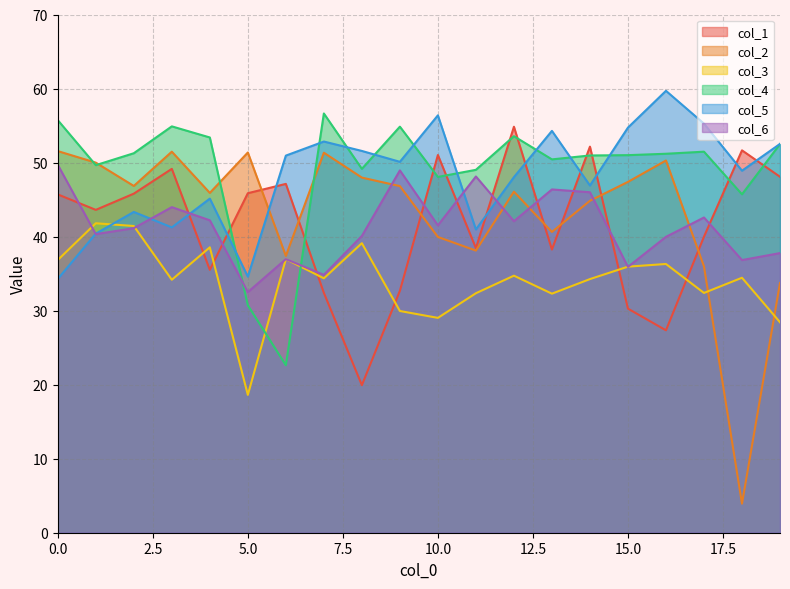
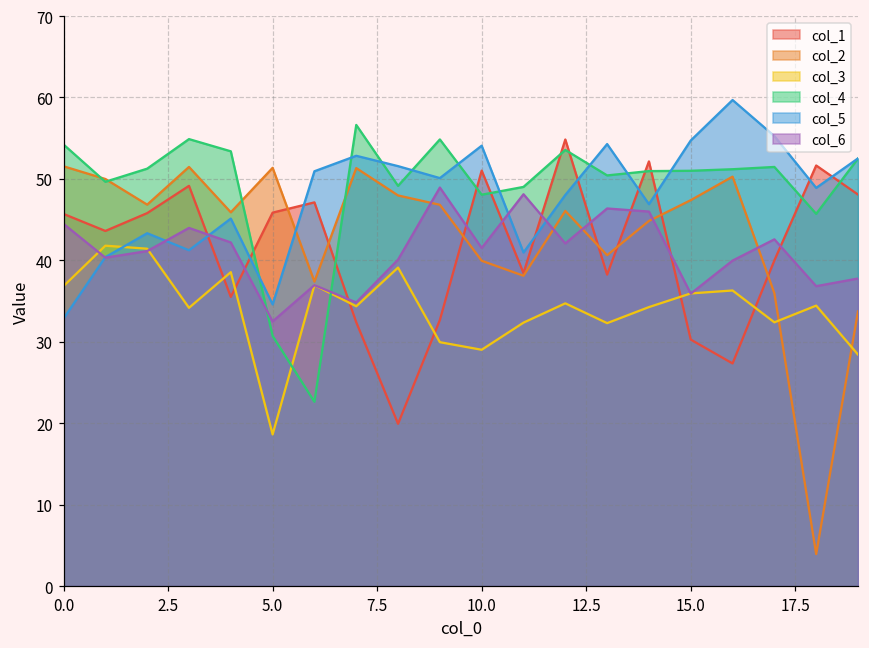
col_4, 0.0: 56 -> 54
col_5, 0.0: 34 -> 33
col_6, 0.0: 50 -> 44
col_5, 10.0: 56 -> 54
